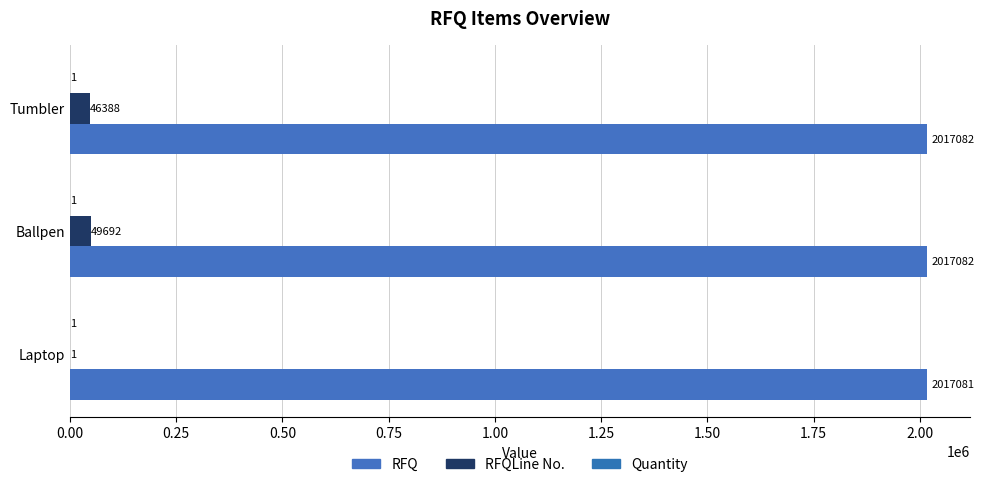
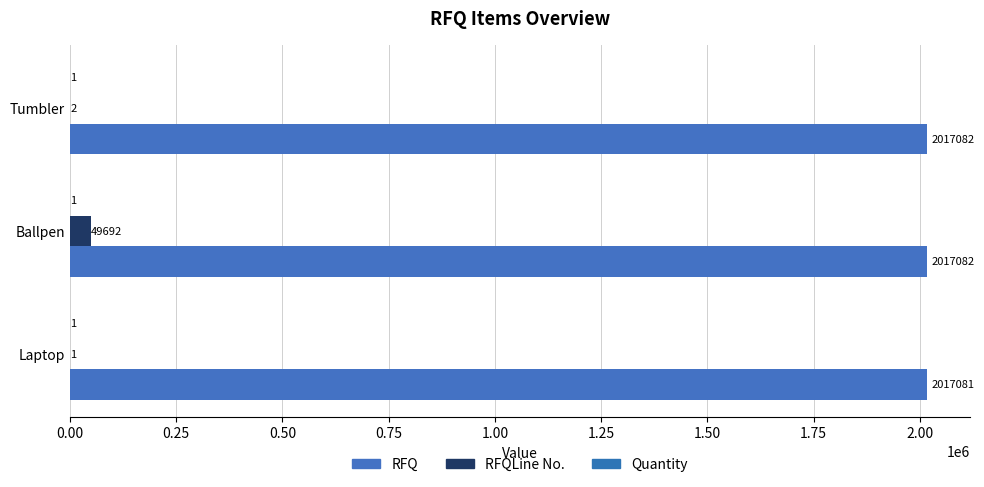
RFQLine No., Tumbler: 46388 -> 2
